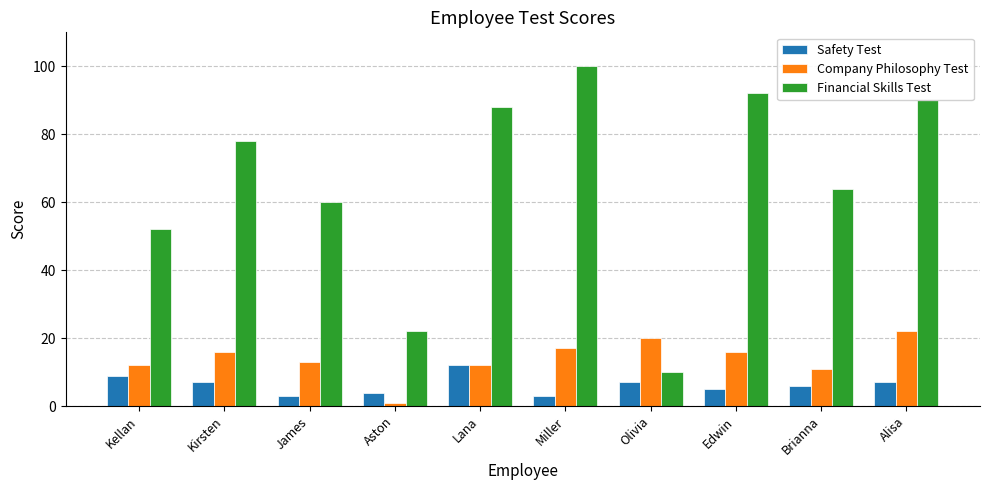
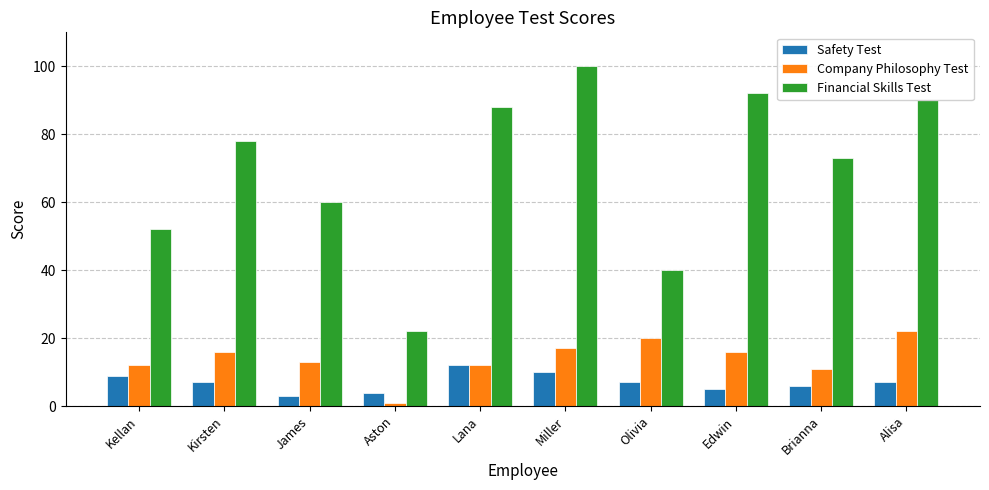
Safety Test, Miller: 3 -> 10
Financial Skills Test, Olivia: 10 -> 40
Financial Skills Test, Brianna: 64 -> 73
